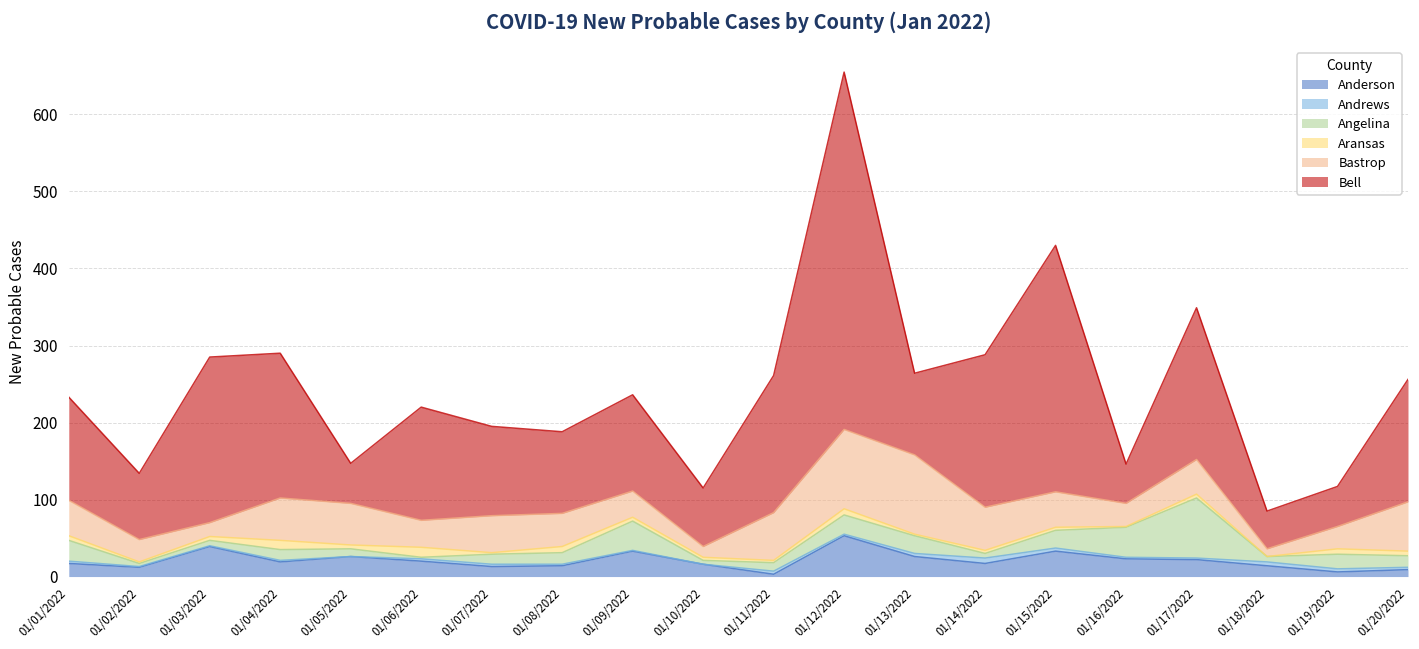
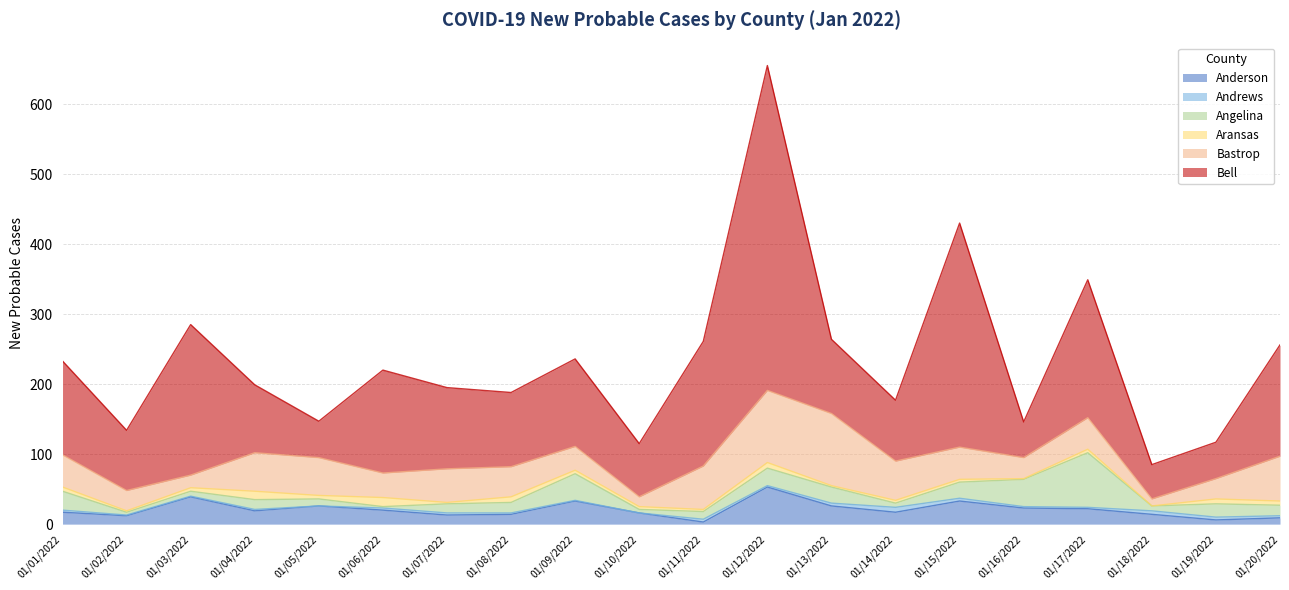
Bell, 01/04/2022: 190 -> 100
Bell, 01/14/2022: 200 -> 90
